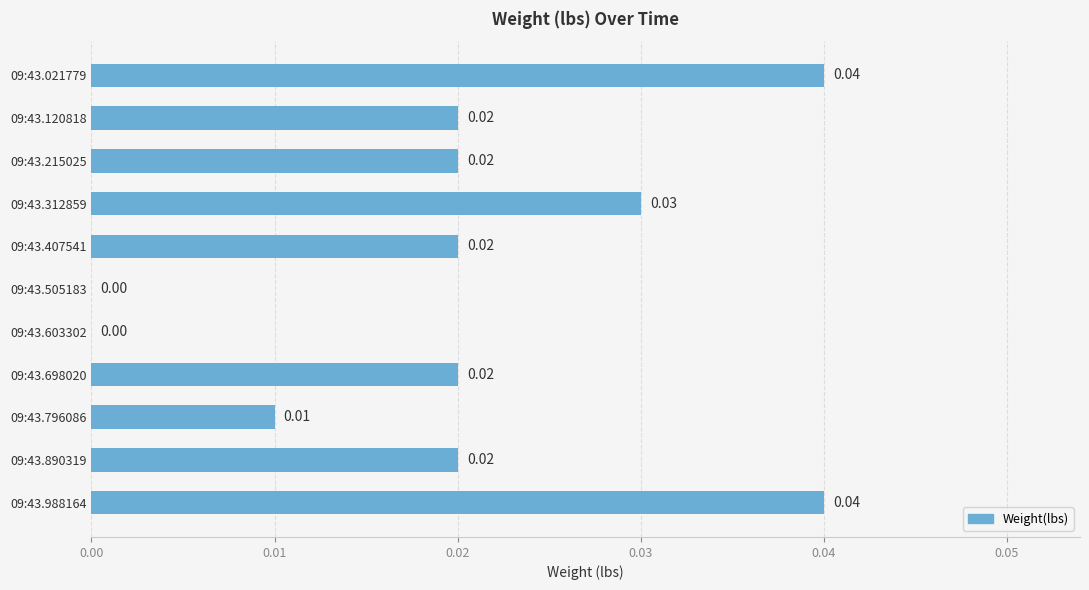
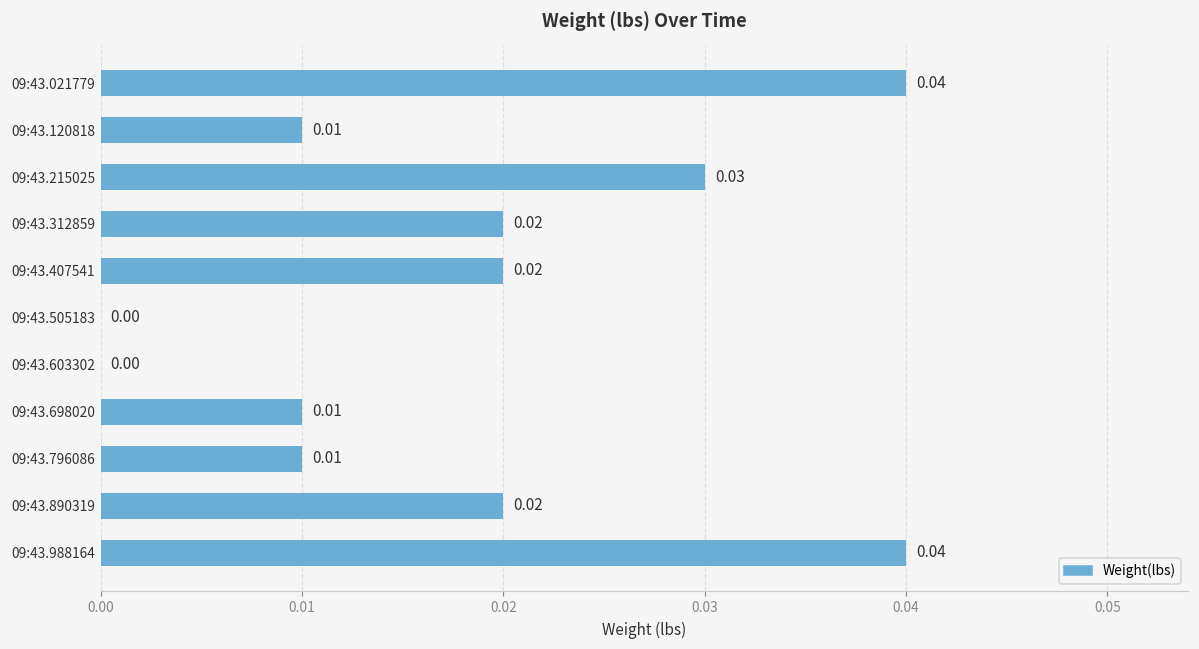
09:43.120818: 0.02 -> 0.01
09:43.215025: 0.02 -> 0.03
09:43.312859: 0.03 -> 0.02
09:43.698020: 0.02 -> 0.01
